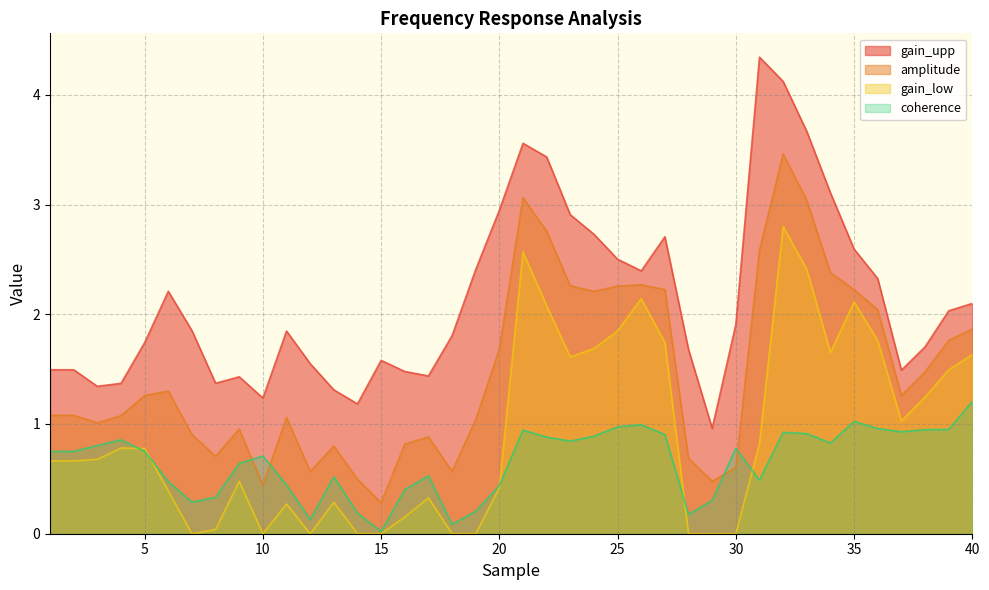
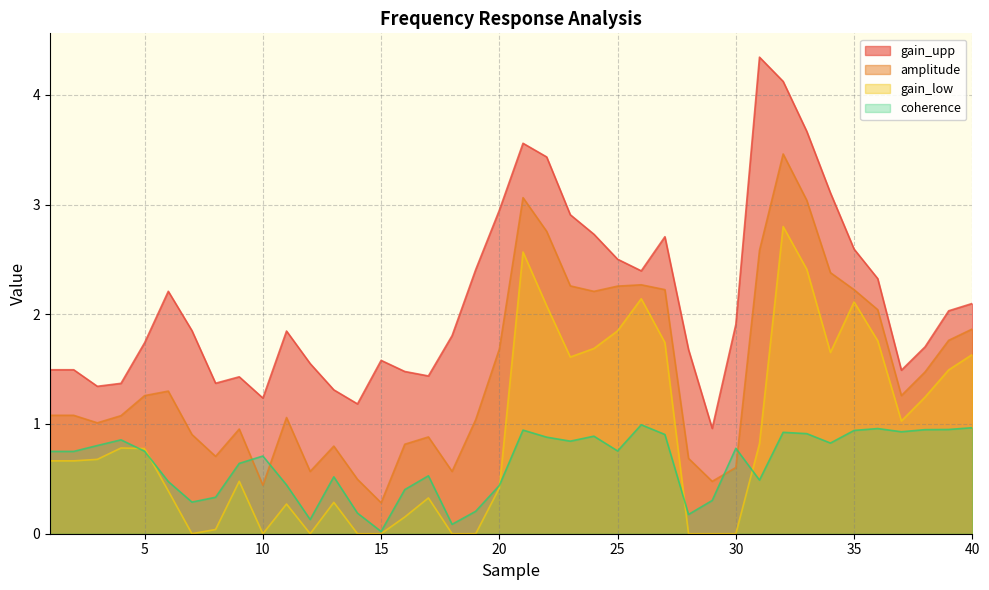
coherence, 25: 0.97 -> 0.75
coherence, 35: 1.02 -> 0.94
coherence, 40: 1.21 -> 0.97
